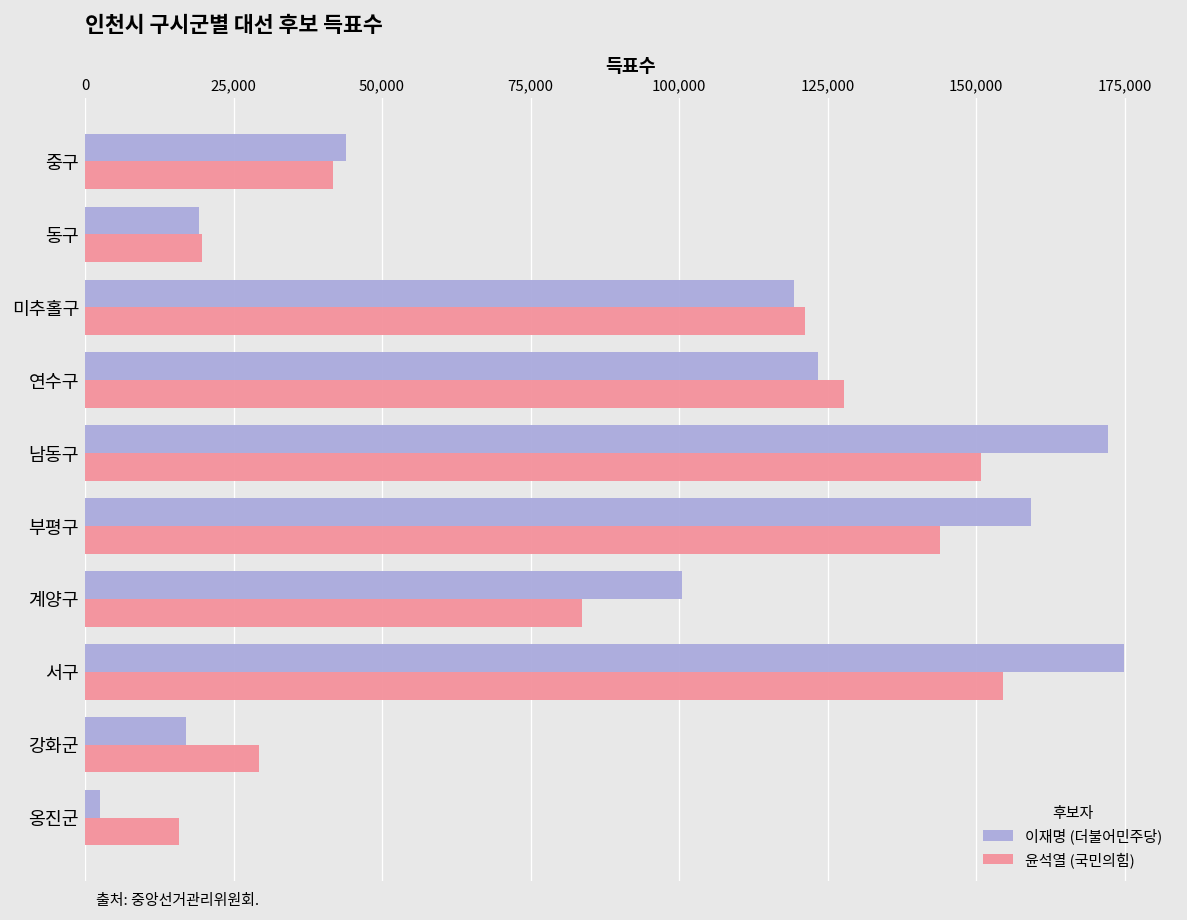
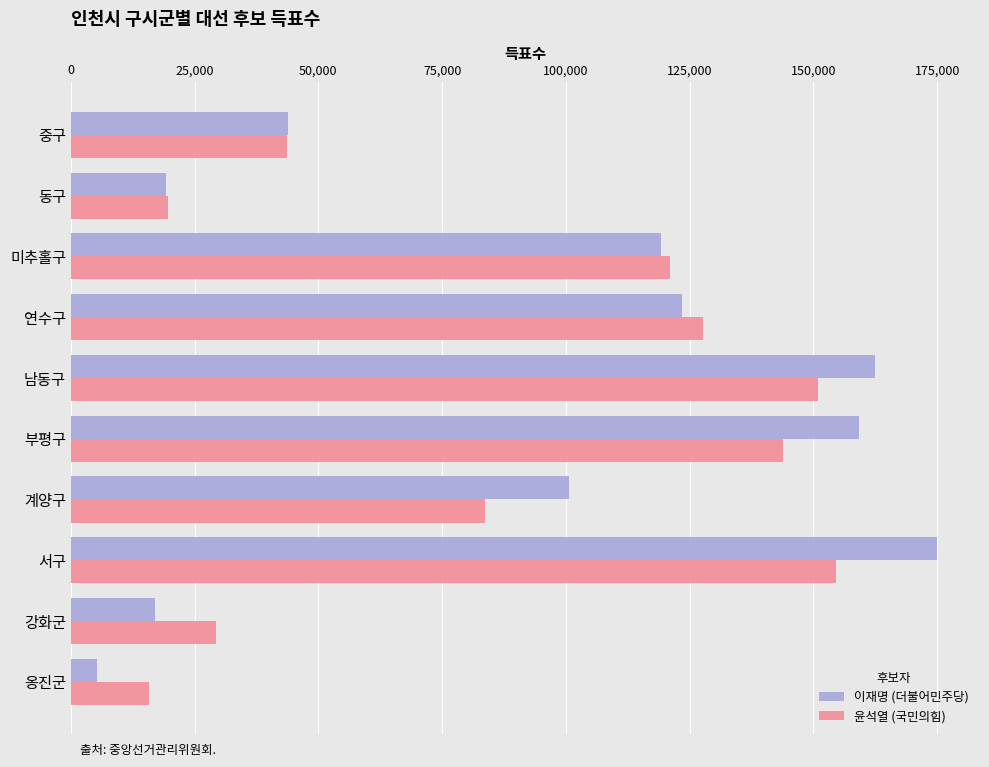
윤석열 (국민의힘), 중구: 42,000 -> 44,000
이재명 (더불어민주당), 남동구: 172,000 -> 162,000
이재명 (더불어민주당), 옹진군: 3,000 -> 5,000
